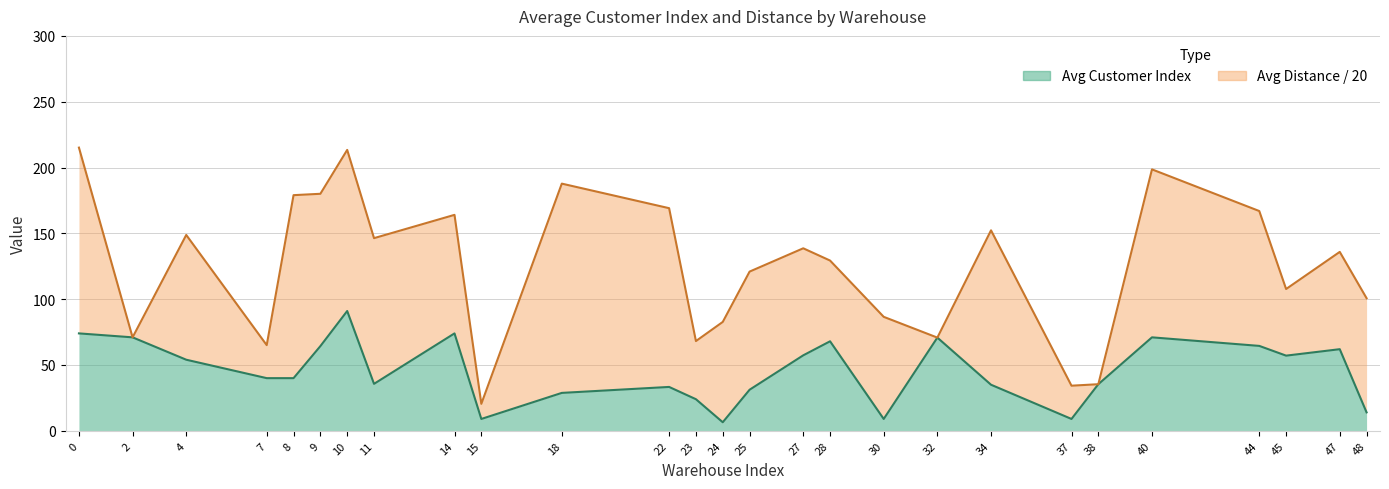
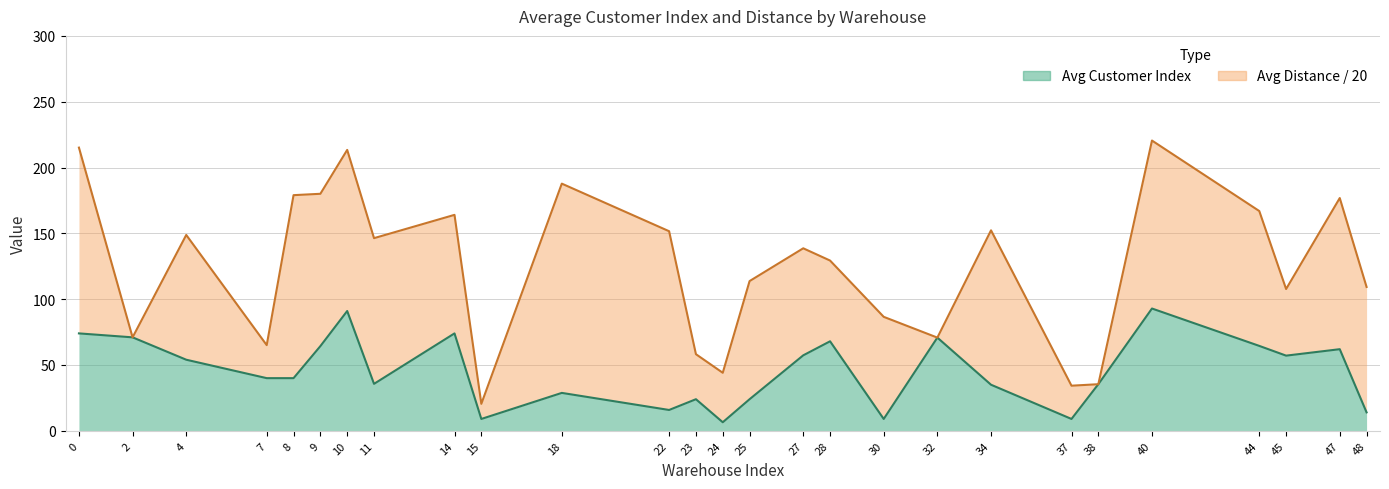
Avg Customer Index, 22: 33 -> 16
Avg Distance / 20, 23: 44 -> 34
Avg Distance / 20, 24: 76 -> 38
Avg Customer Index, 25: 31 -> 24
Avg Customer Index, 40: 71 -> 93
Avg Distance / 20, 47: 74 -> 115
Avg Distance / 20, 48: 87 -> 95
